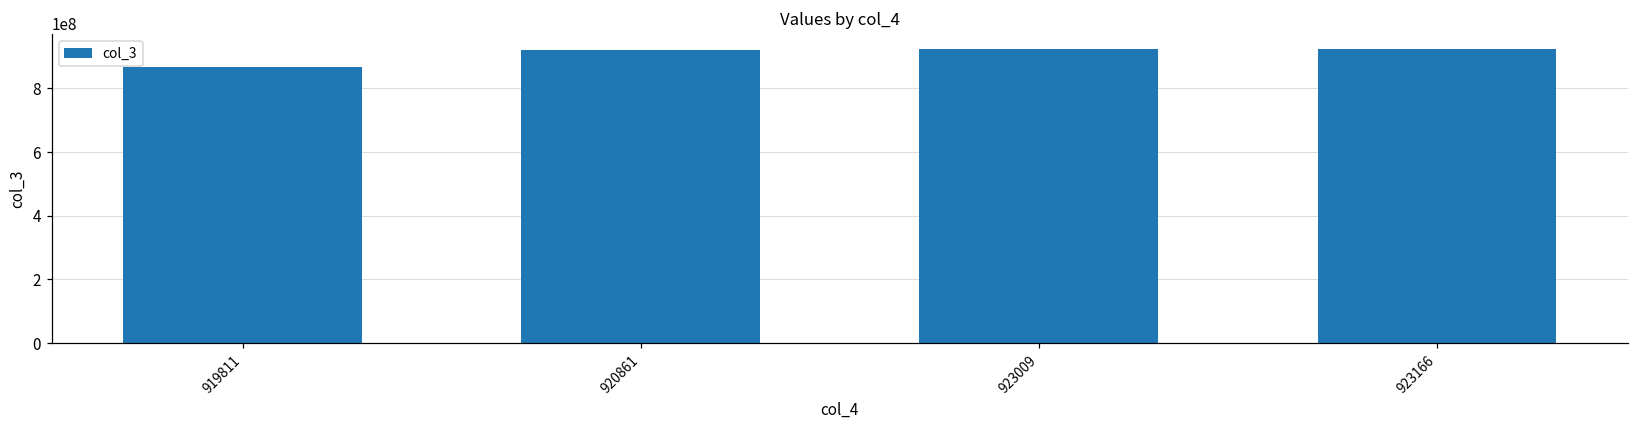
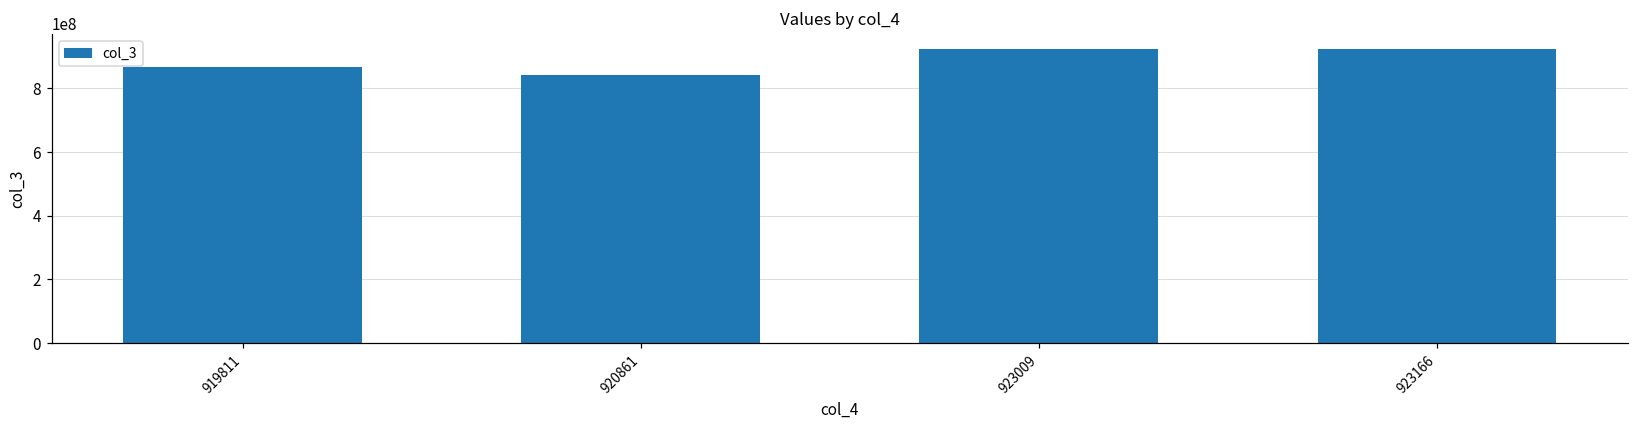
920861: 920000000 -> 840000000
